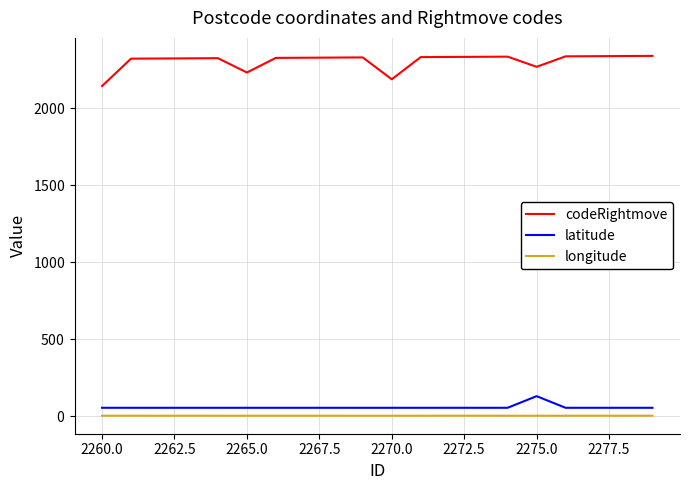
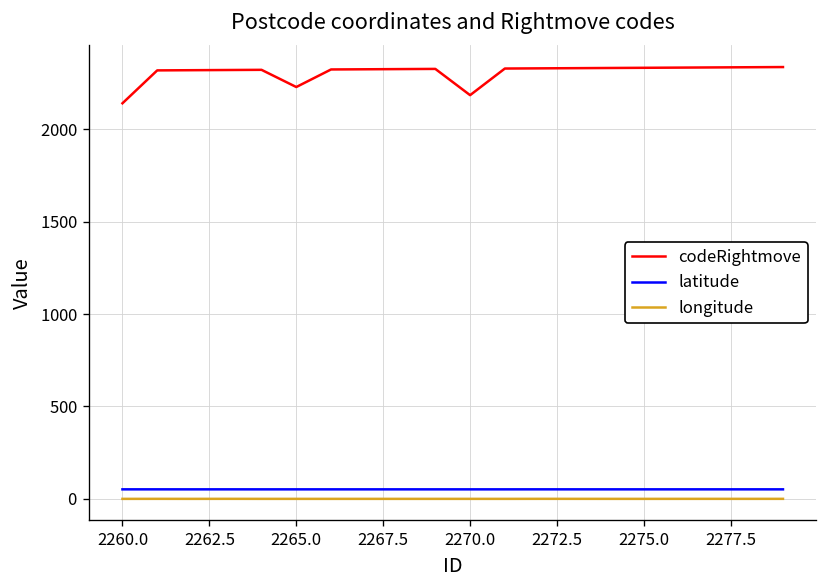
codeRightmove, 2275.0: 2270 -> 2330
latitude, 2275.0: 130 -> 50
